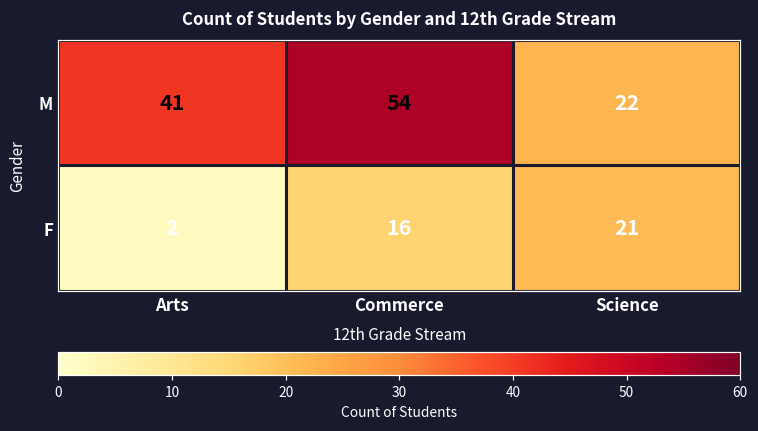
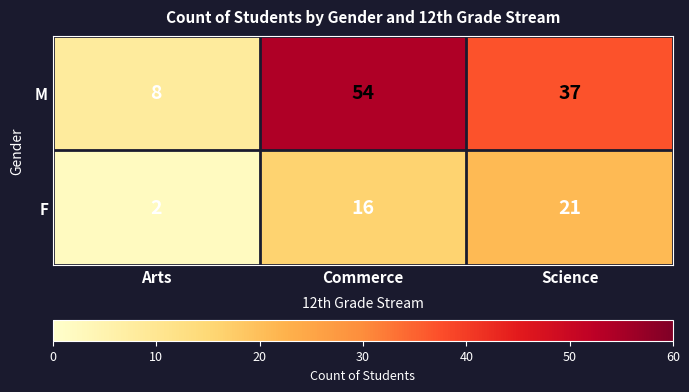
M, Arts: 41 -> 8
M, Science: 22 -> 37
